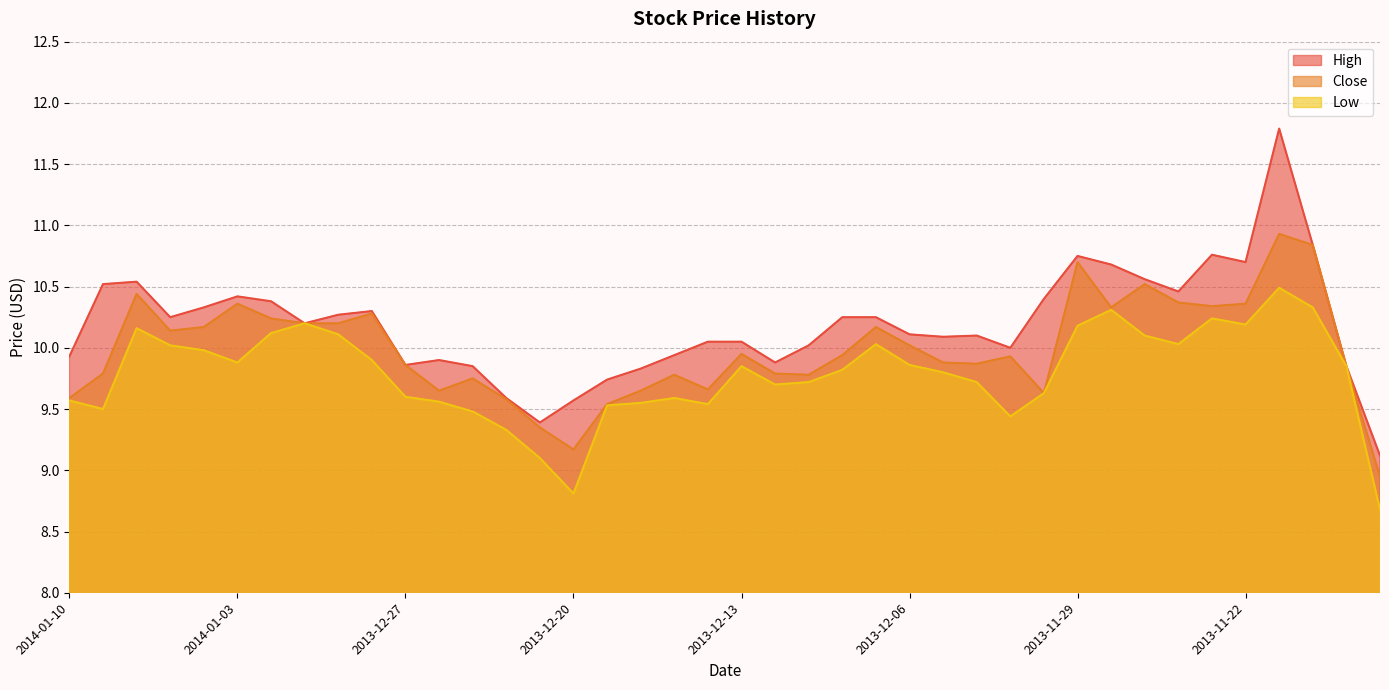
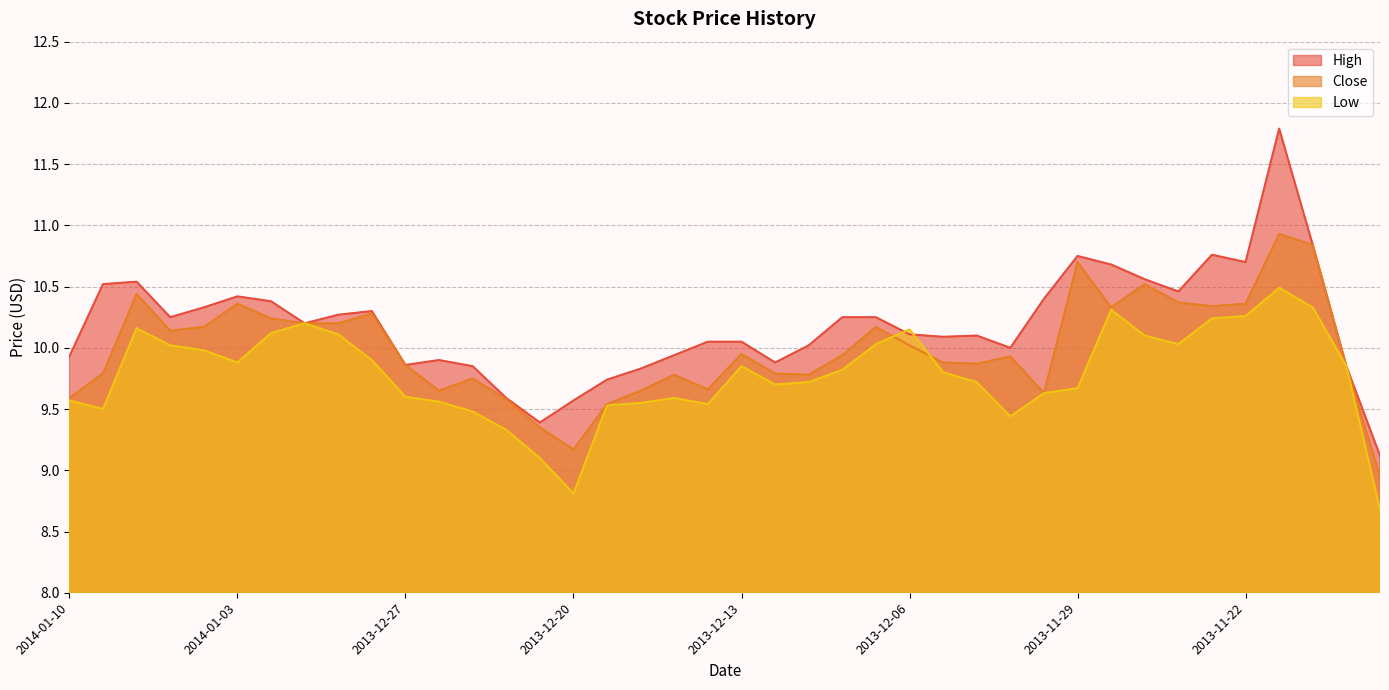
Low, 2013-12-06: 9.86 -> 10.15
Low, 2013-11-29: 10.18 -> 9.67
Low, 2013-11-22: 10.19 -> 10.26
